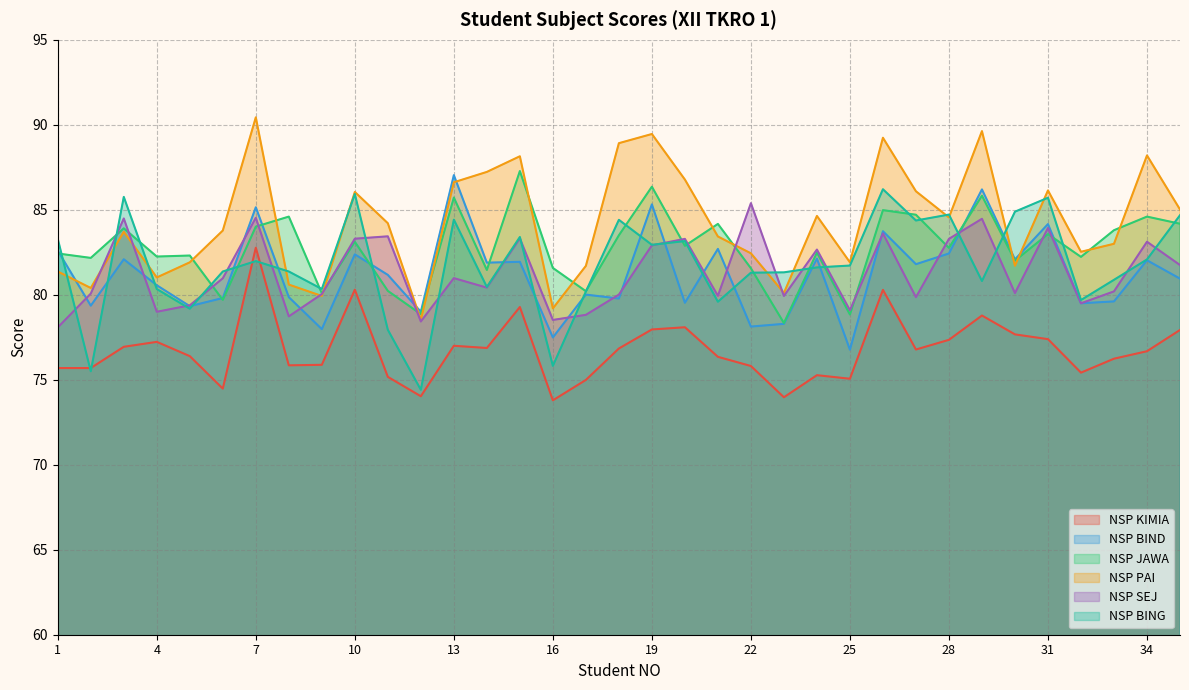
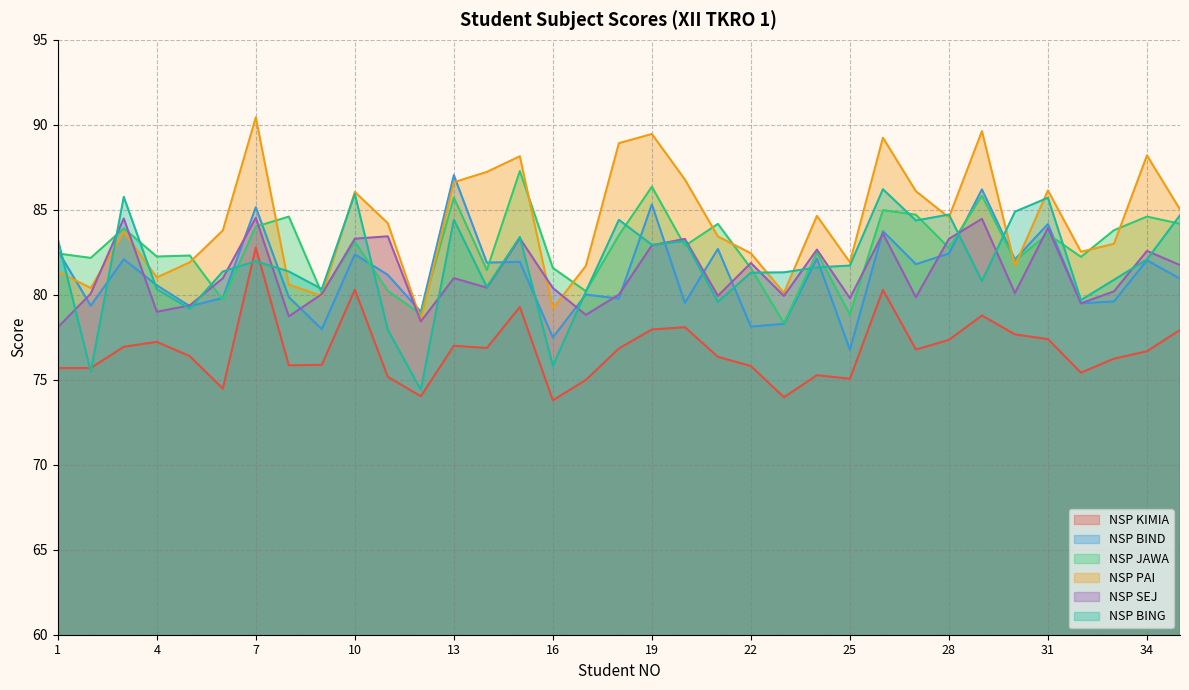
NSP SEJ, 16: 78.5 -> 80.4
NSP SEJ, 22: 85.4 -> 81.9
NSP SEJ, 25: 79.1 -> 79.8
NSP SEJ, 34: 83.1 -> 82.6
